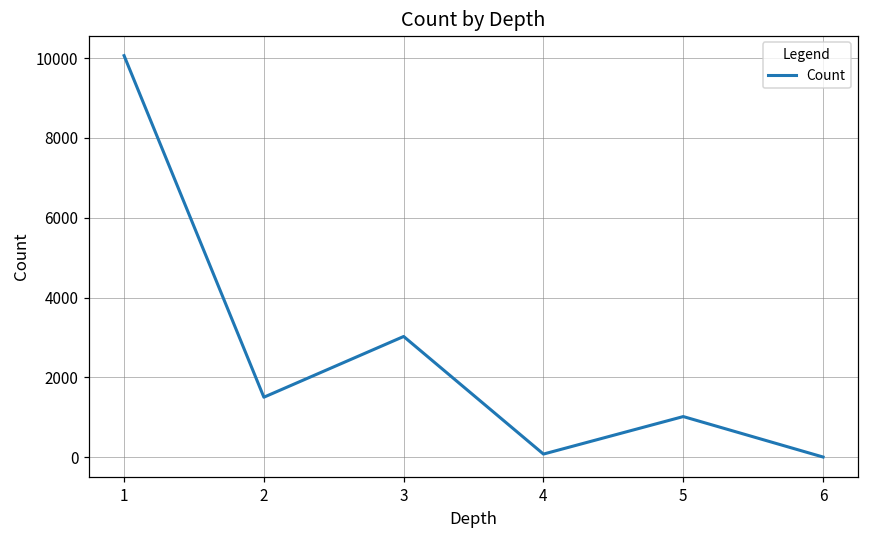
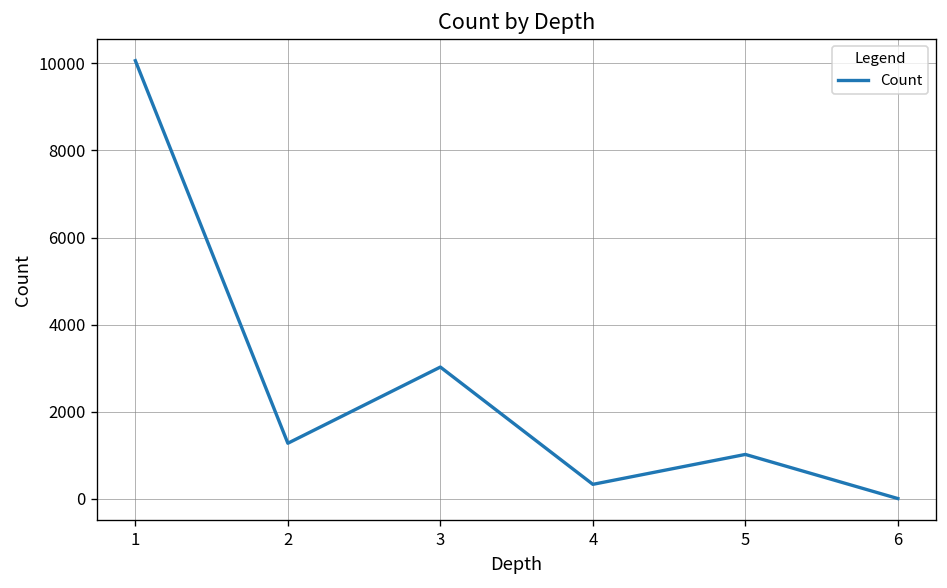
2: 1500 -> 1300
4: 100 -> 300
